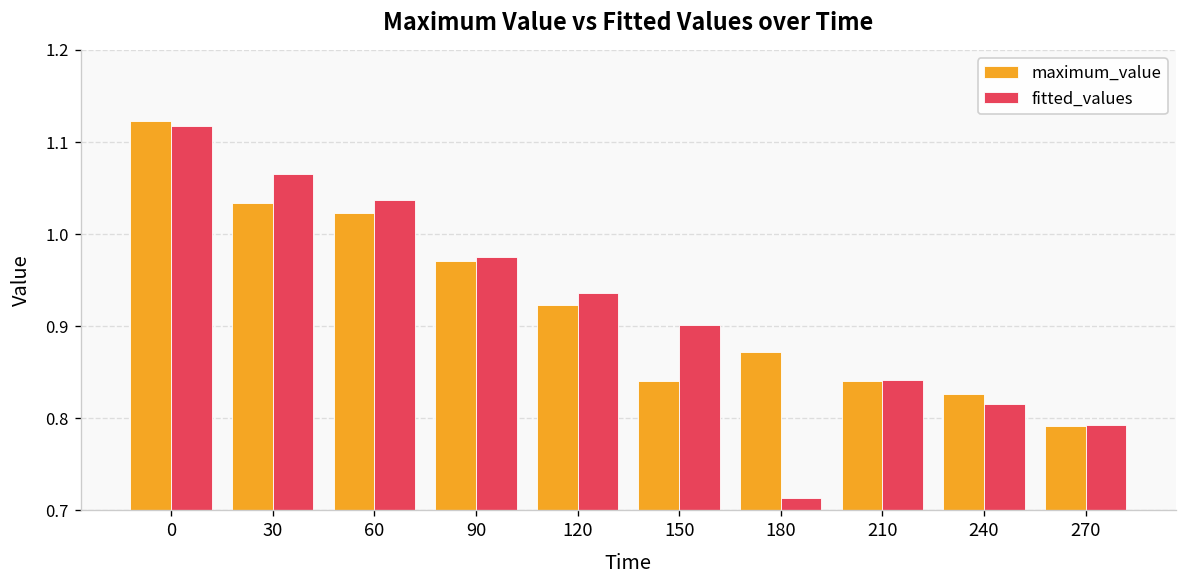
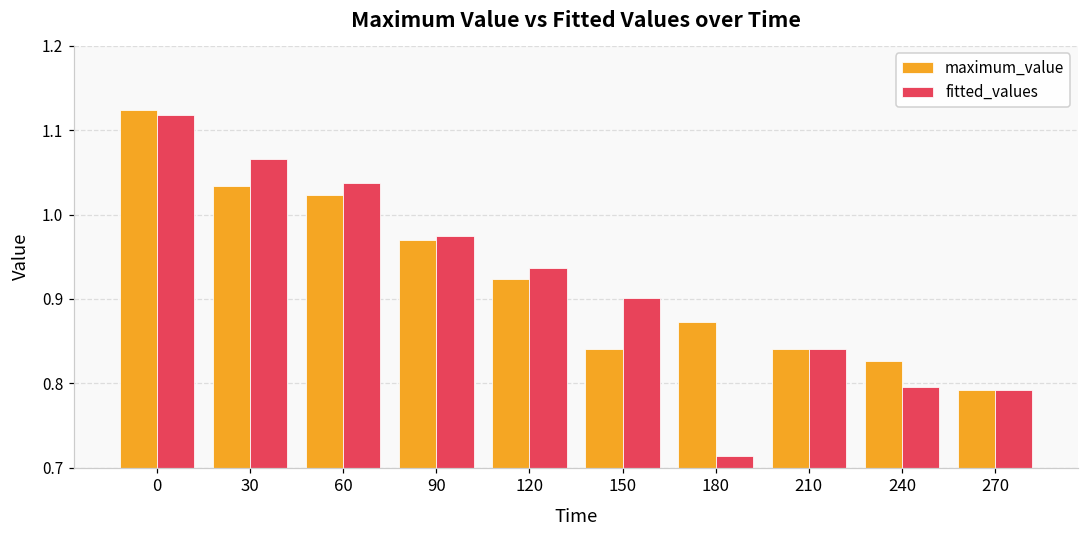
fitted_values, 240: 0.82 -> 0.80
